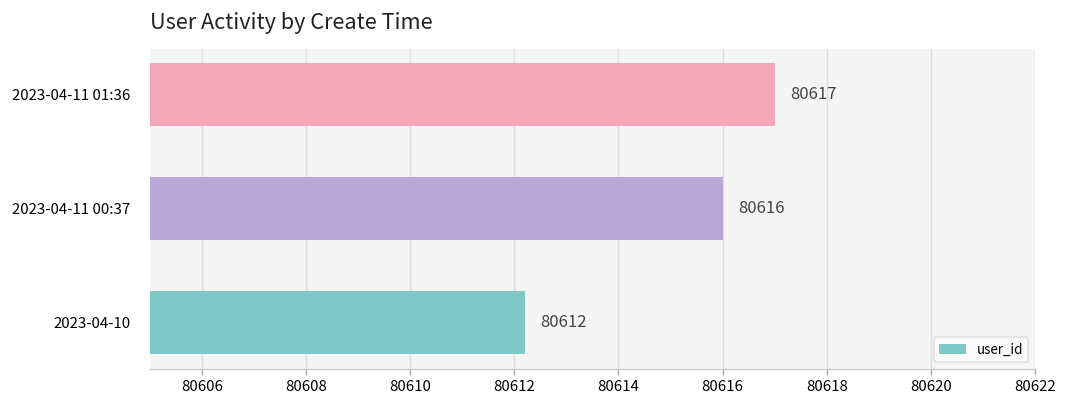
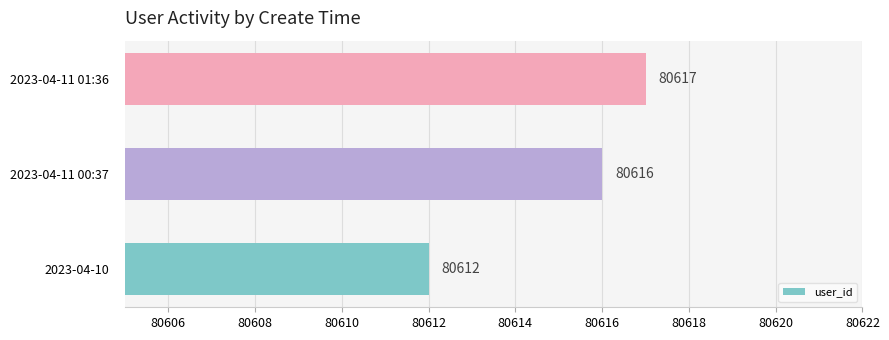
2023-04-10: 80612.2 -> 80612.0
